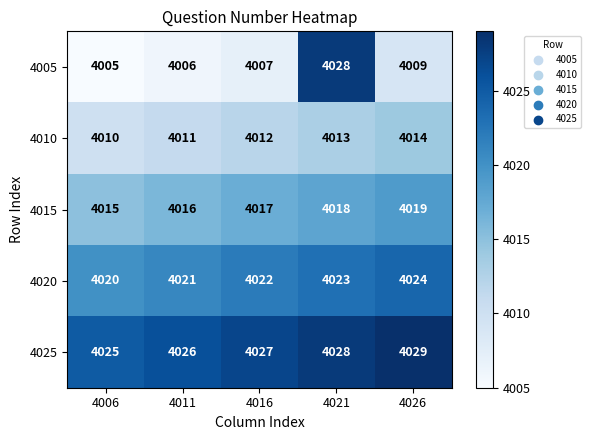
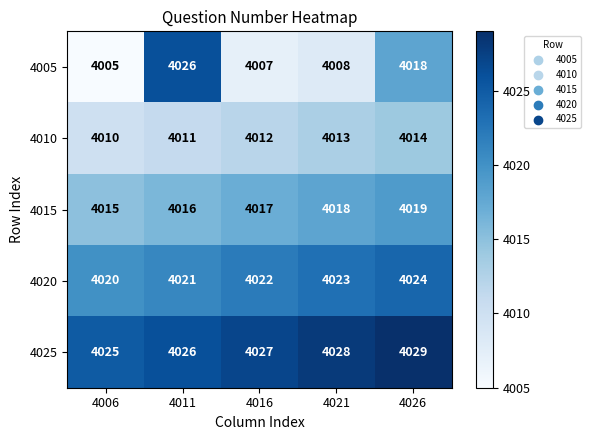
4005, 4011: 4006 -> 4026
4005, 4021: 4028 -> 4008
4005, 4026: 4009 -> 4018
